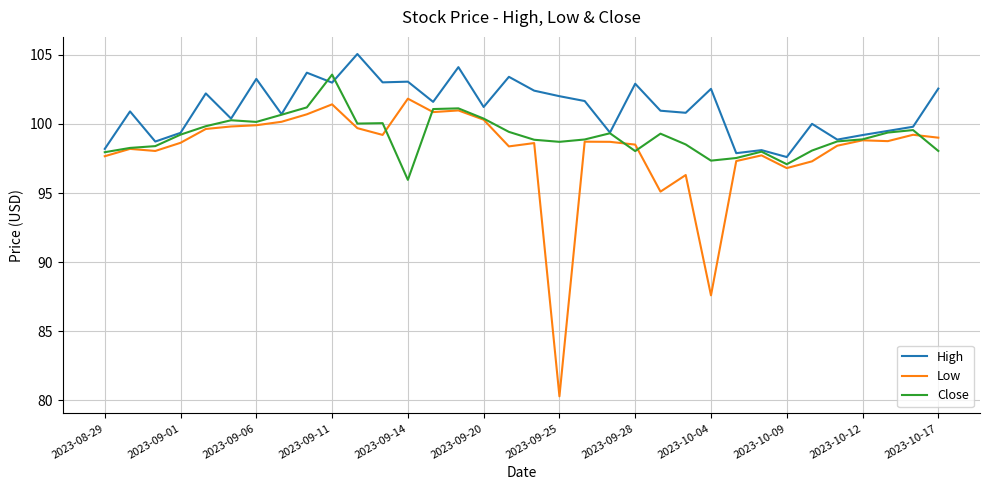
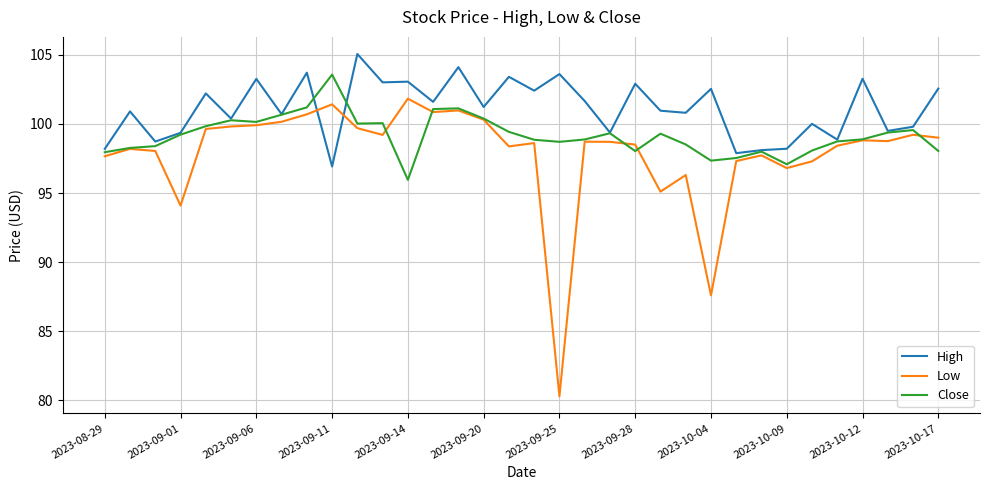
Low, 2023-09-01: 98.6 -> 94.1
High, 2023-09-11: 103.0 -> 96.9
High, 2023-09-25: 102.0 -> 103.6
High, 2023-10-09: 97.6 -> 98.2
High, 2023-10-12: 99.2 -> 103.3
